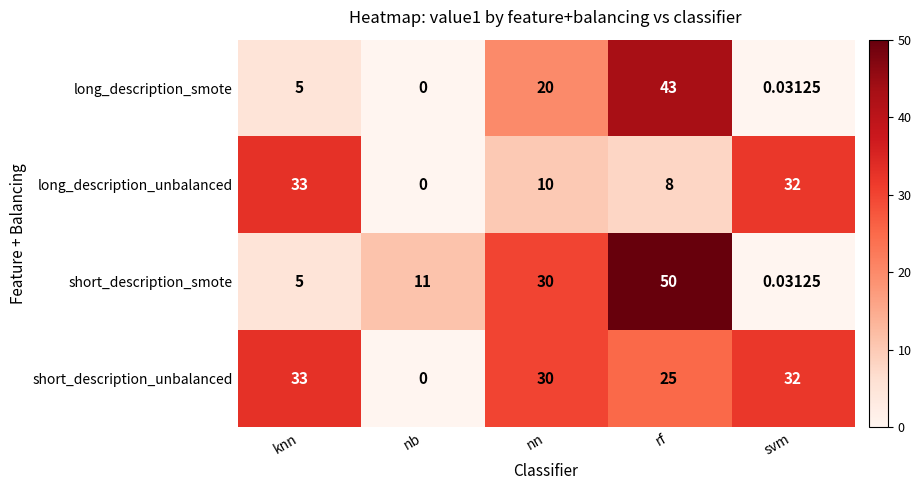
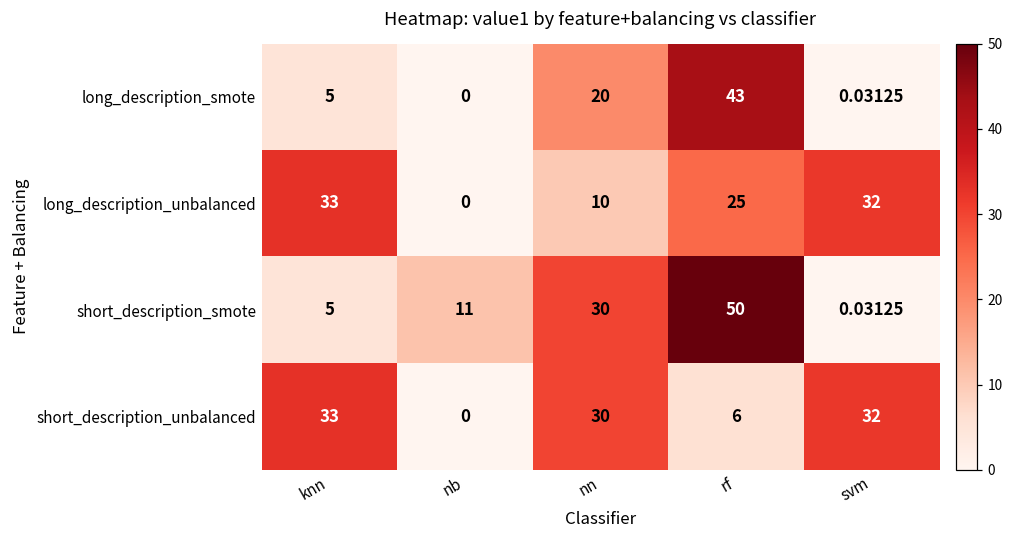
long_description_unbalanced, rf: 8 -> 25
short_description_unbalanced, rf: 25 -> 6
